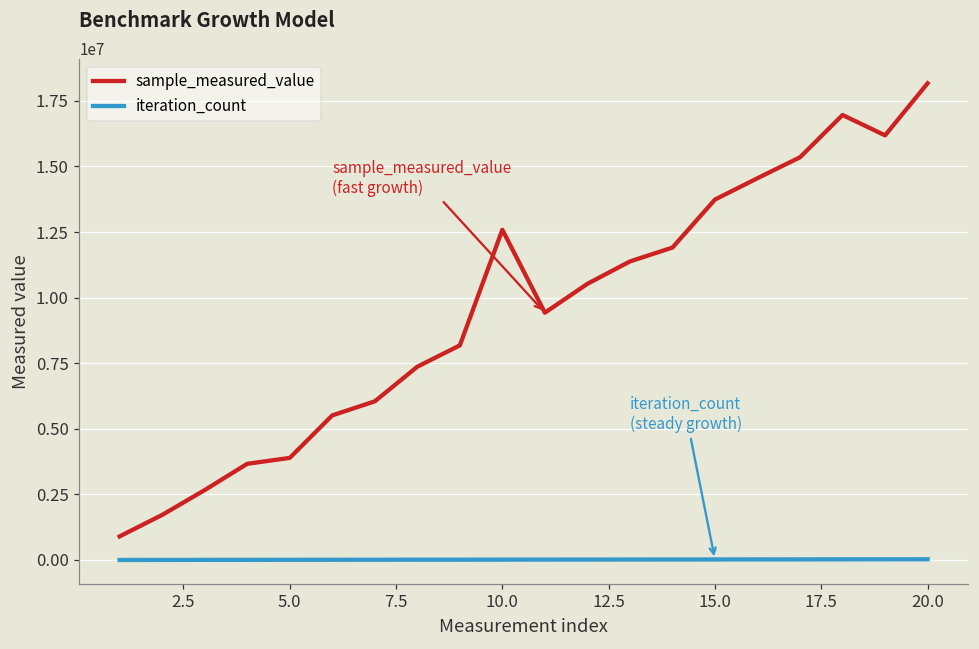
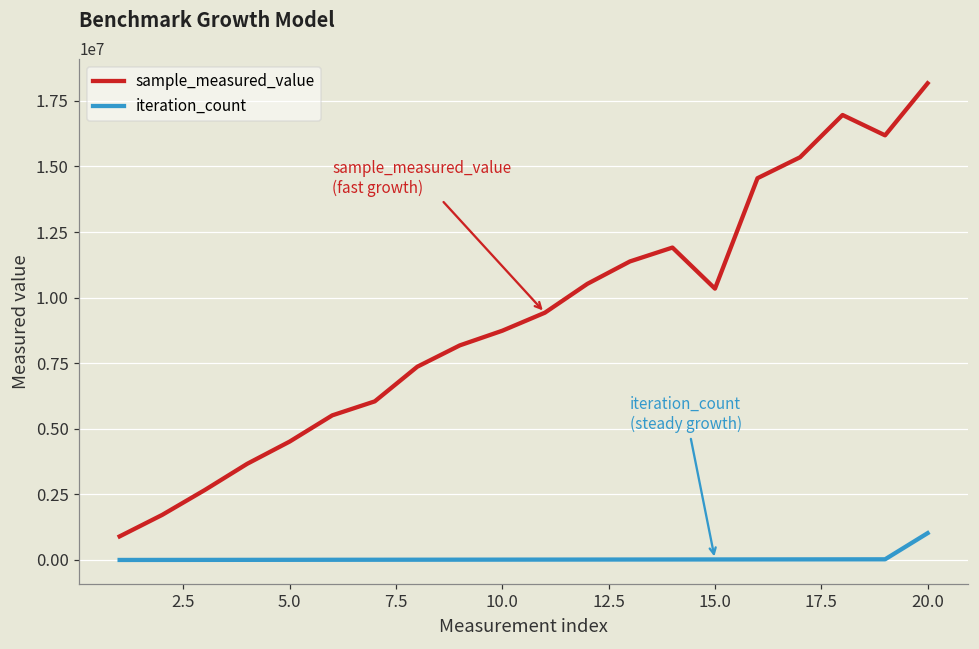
sample_measured_value, 5.0: 3900000 -> 4500000
sample_measured_value, 10.0: 12600000 -> 8700000
sample_measured_value, 15.0: 13700000 -> 10300000
iteration_count, 20.0: 0 -> 1000000
